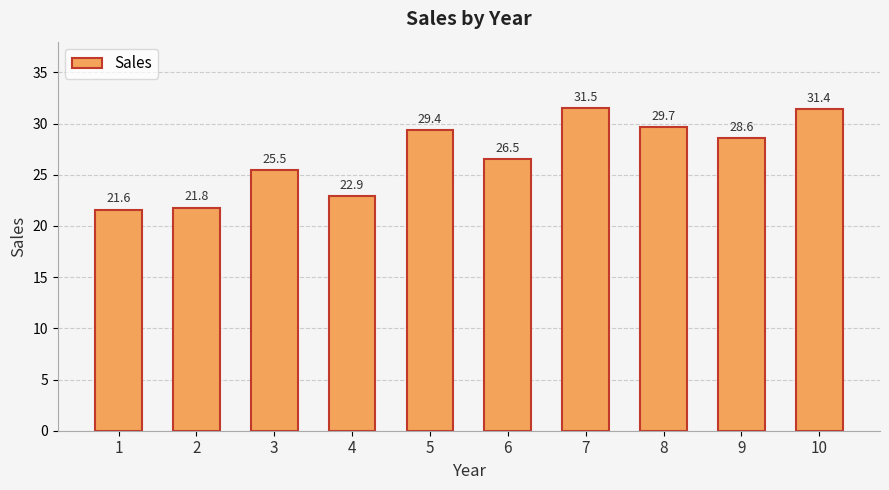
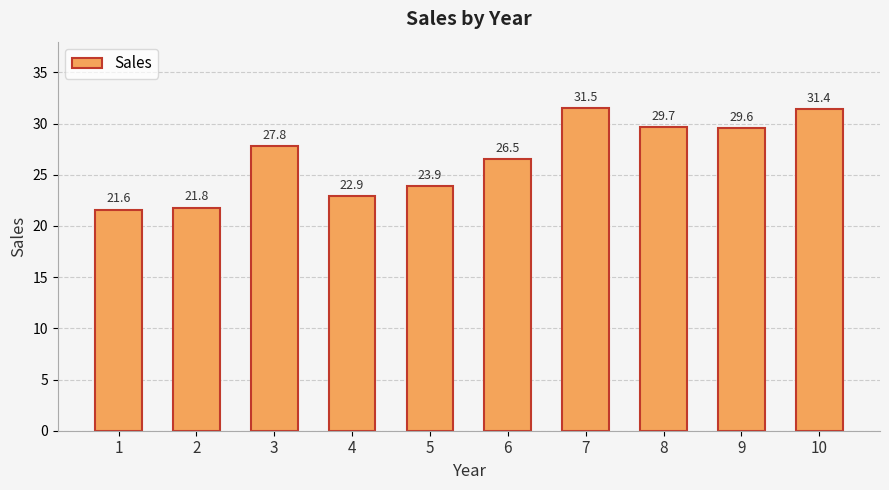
3: 25.5 -> 27.8
5: 29.4 -> 23.9
9: 28.6 -> 29.6
